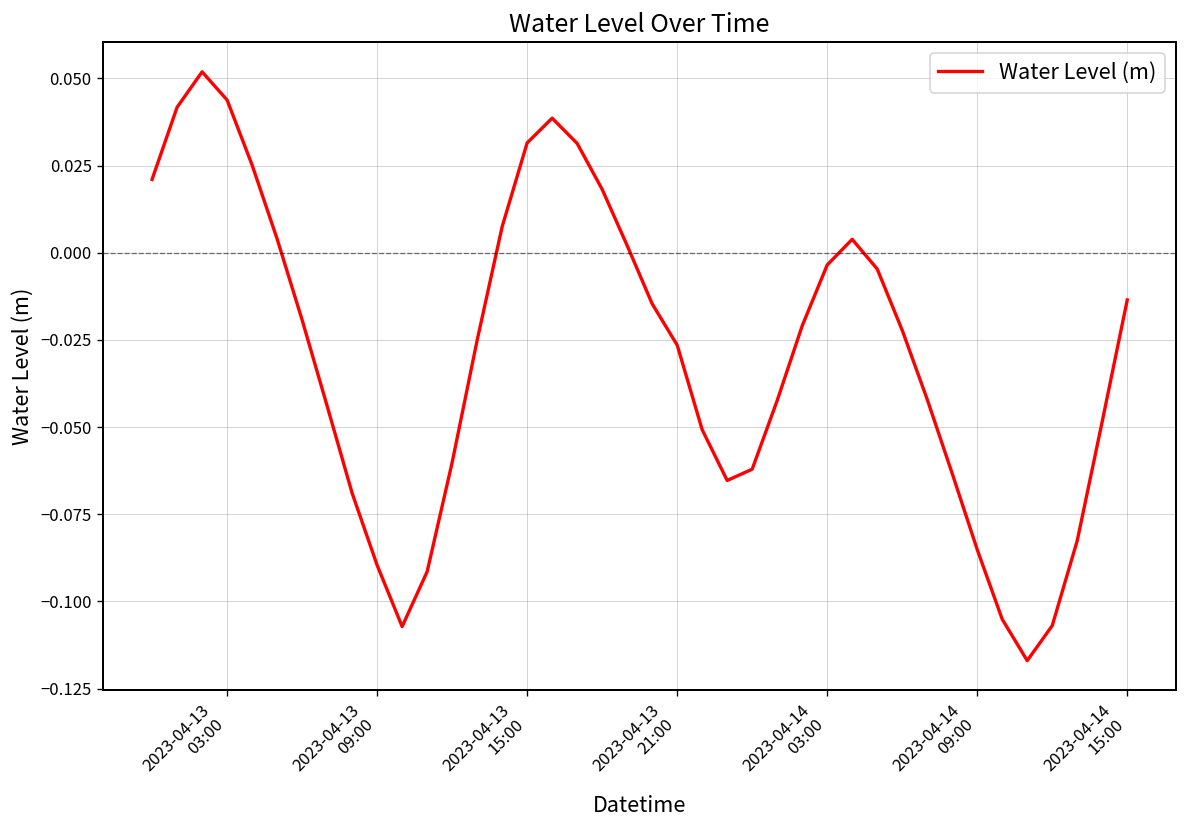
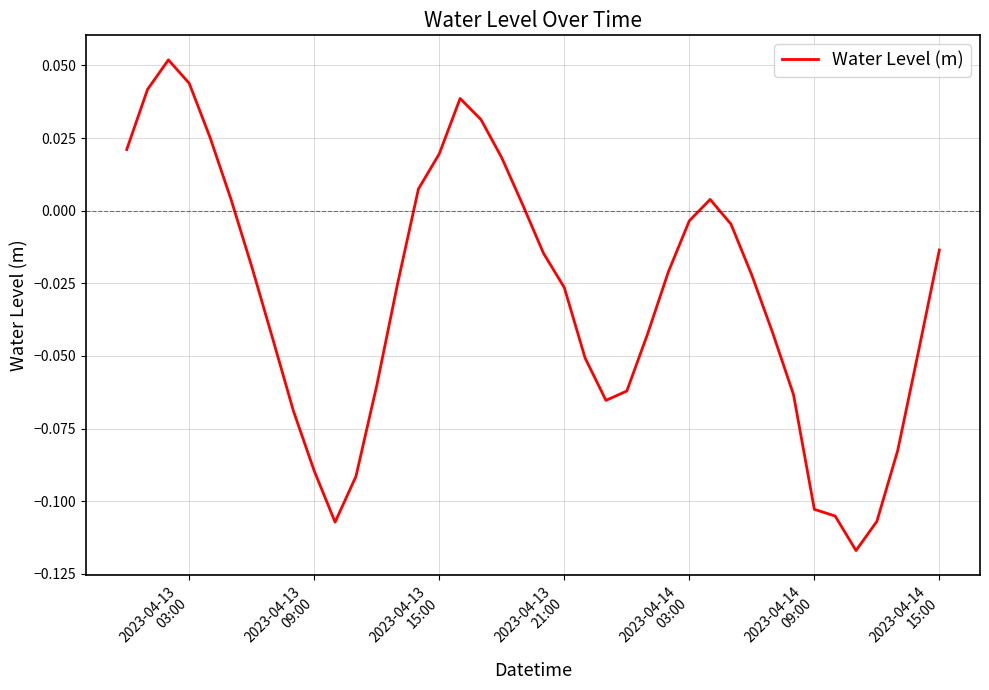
2023-04-13 15:00: 0.032 -> 0.020
2023-04-14 09:00: -0.085 -> -0.103
